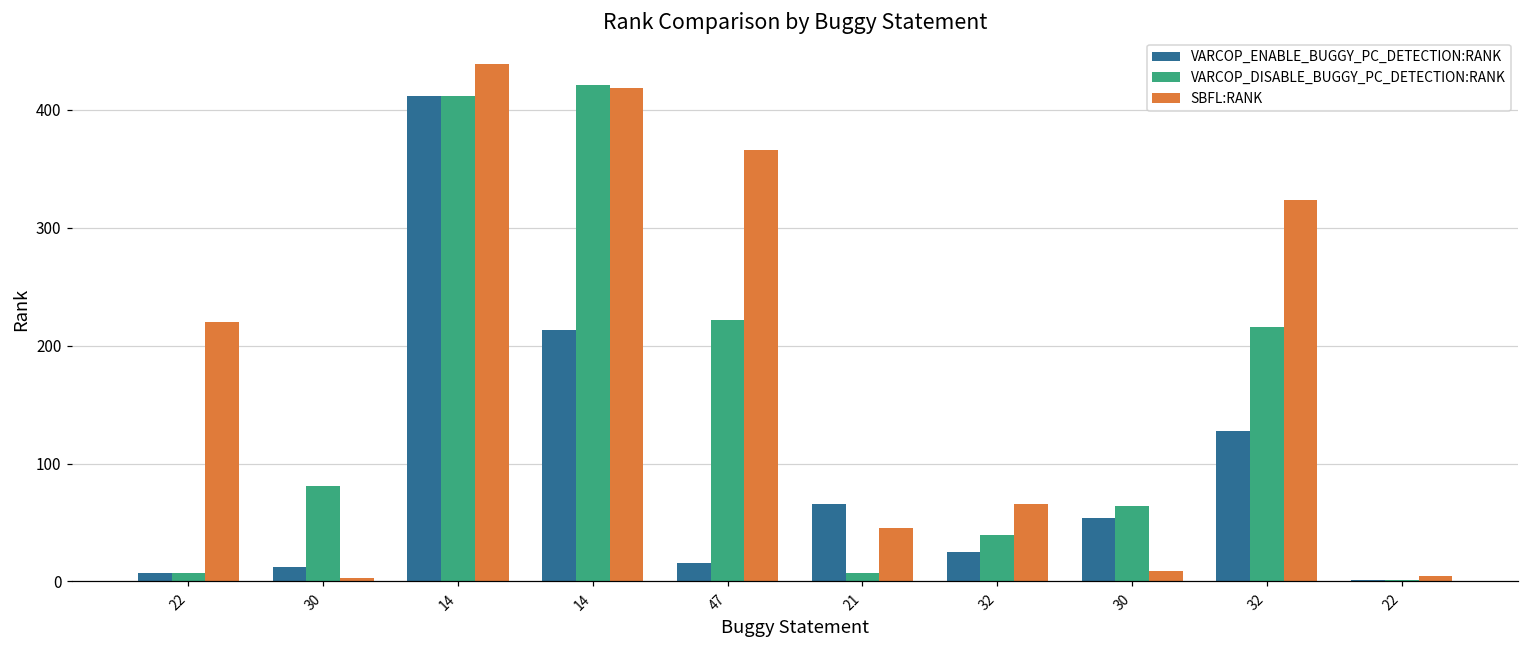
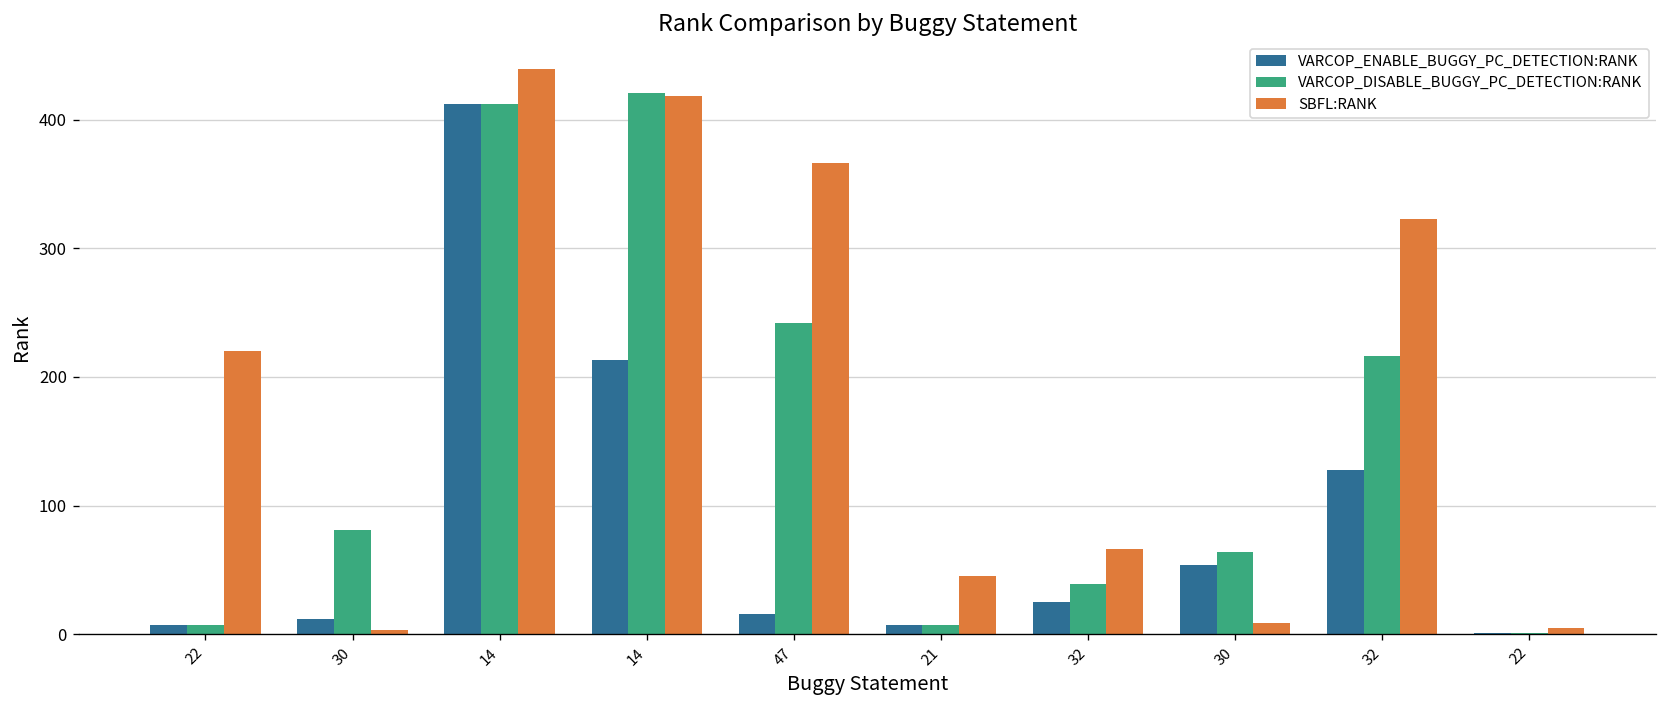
VARCOP_DISABLE_BUGGY_PC_DETECTION:RANK, 47: 222 -> 242
VARCOP_ENABLE_BUGGY_PC_DETECTION:RANK, 21: 66 -> 7
